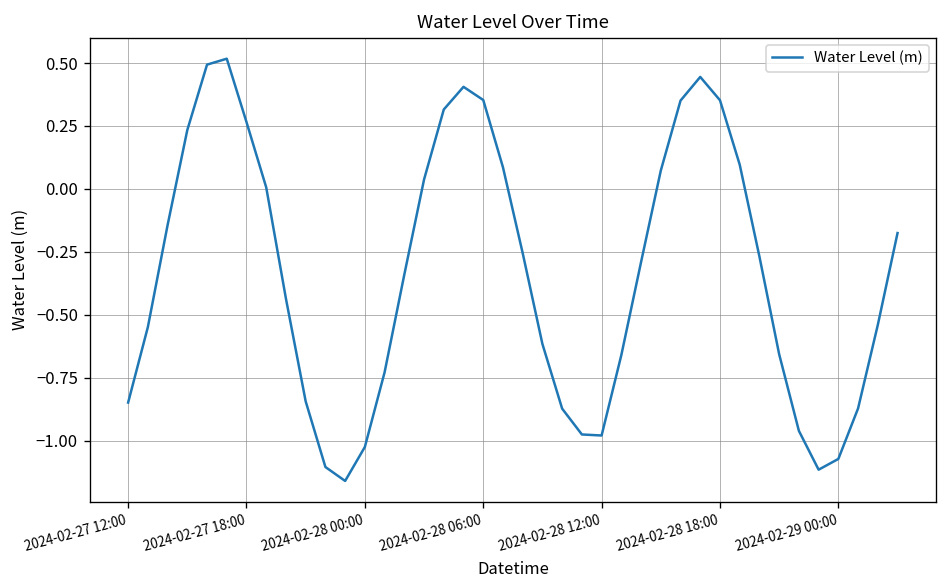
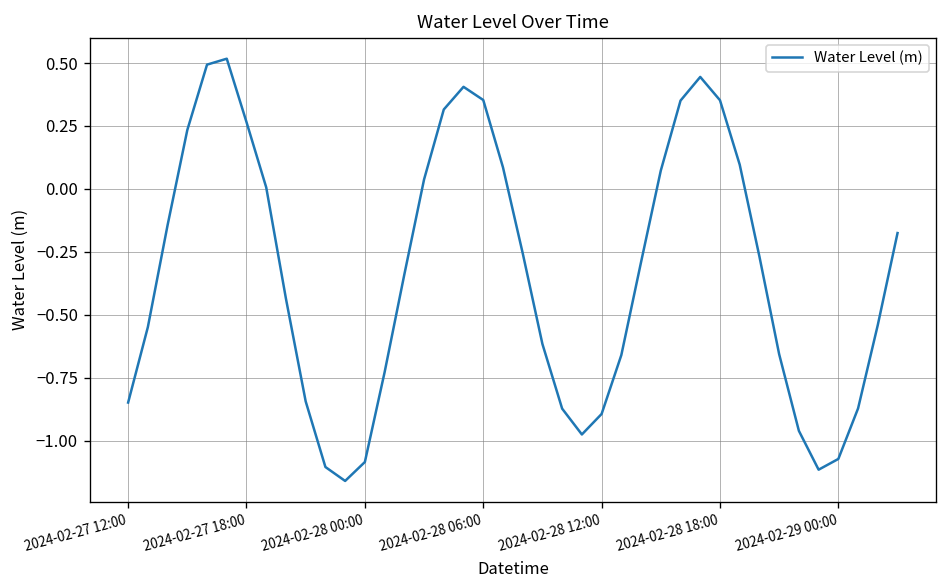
2024-02-28 00:00: -1.03 -> -1.09
2024-02-28 12:00: -0.98 -> -0.89
